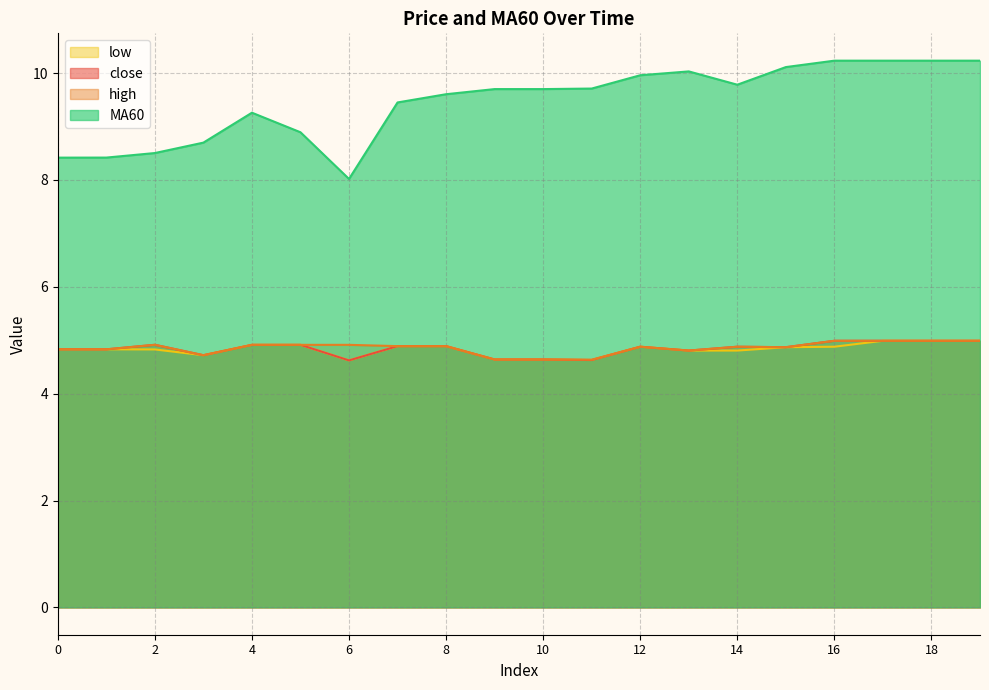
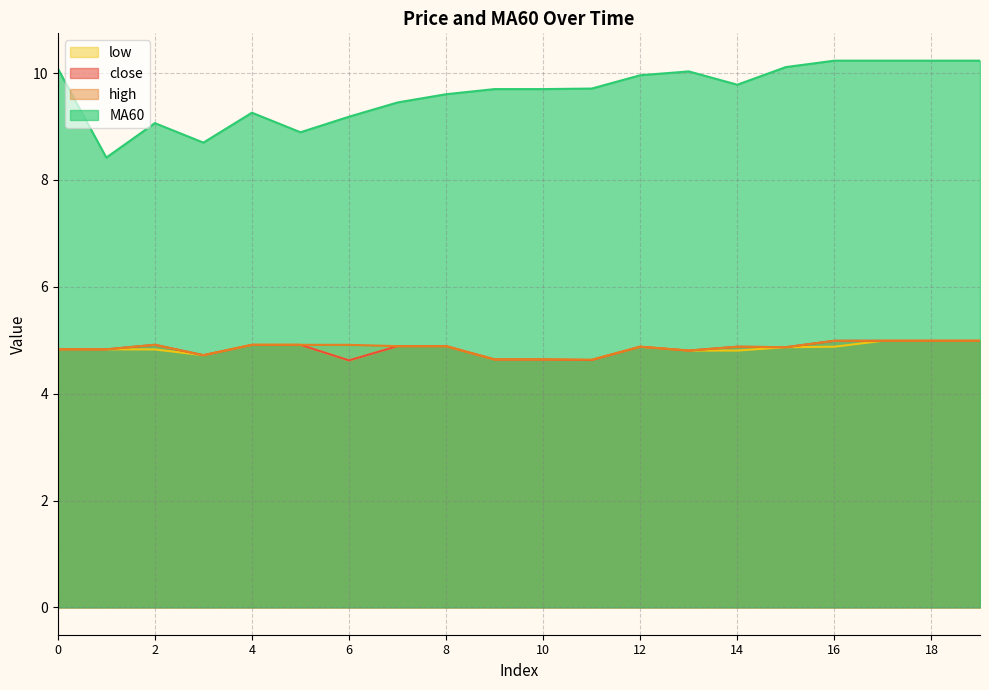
MA60, 0: 8.4 -> 10.1
MA60, 2: 8.5 -> 9.1
MA60, 6: 8.0 -> 9.2
